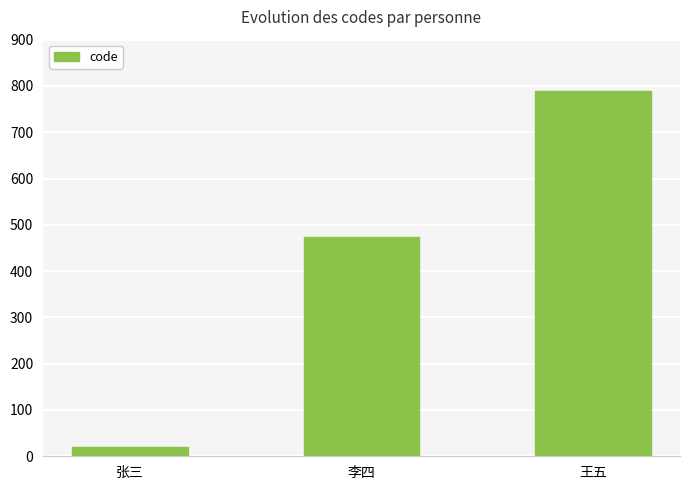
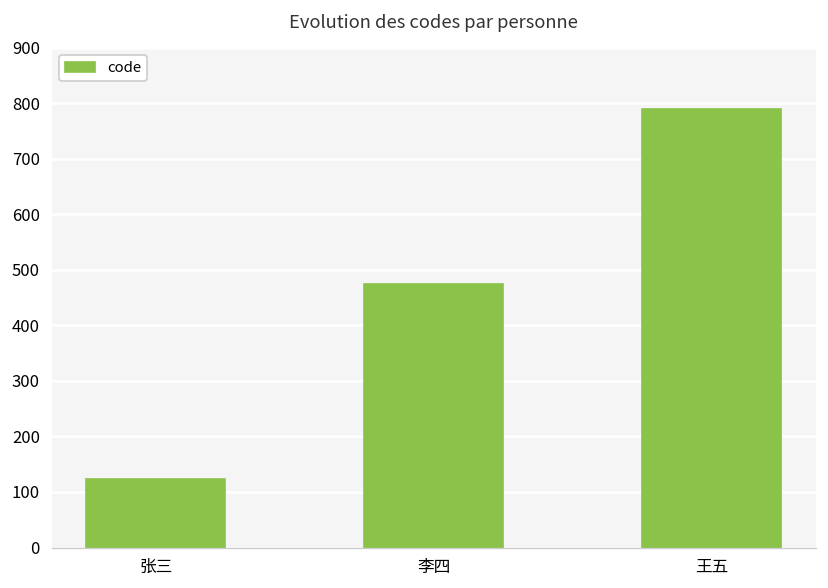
张三: 20 -> 120
